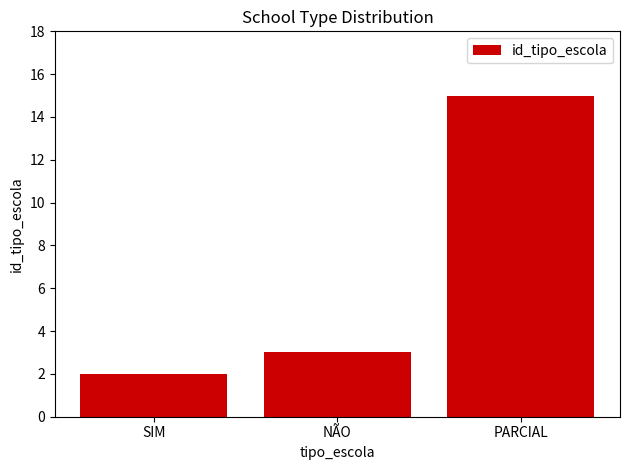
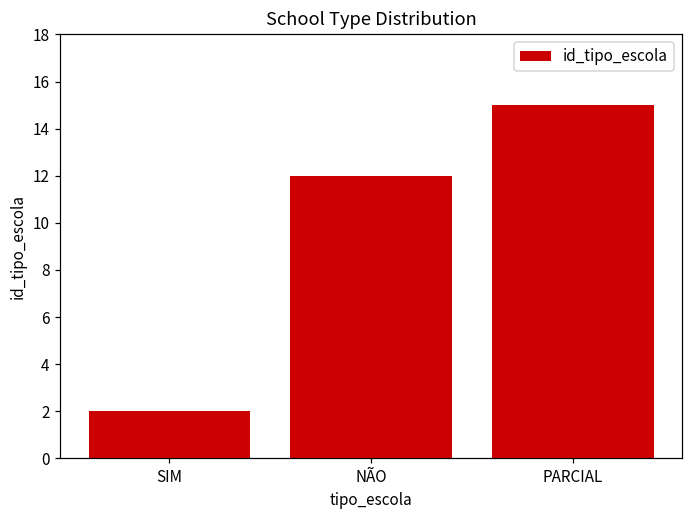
NÃO: 3 -> 12
